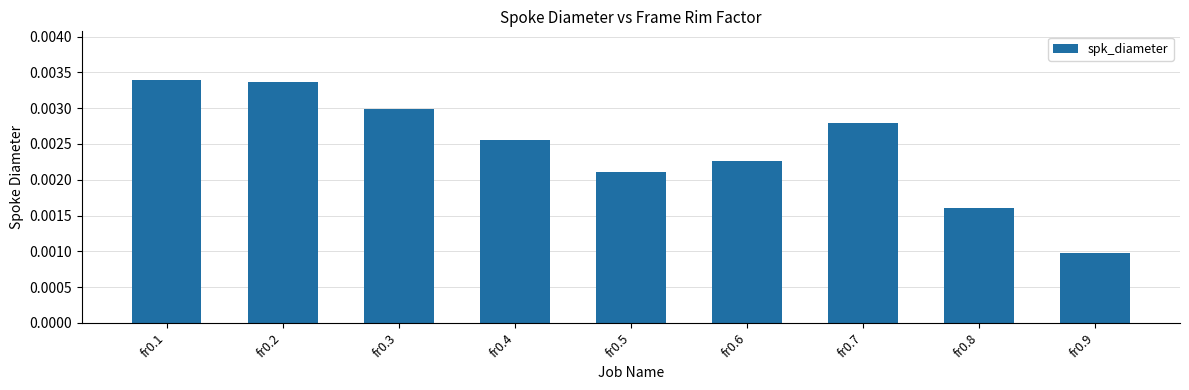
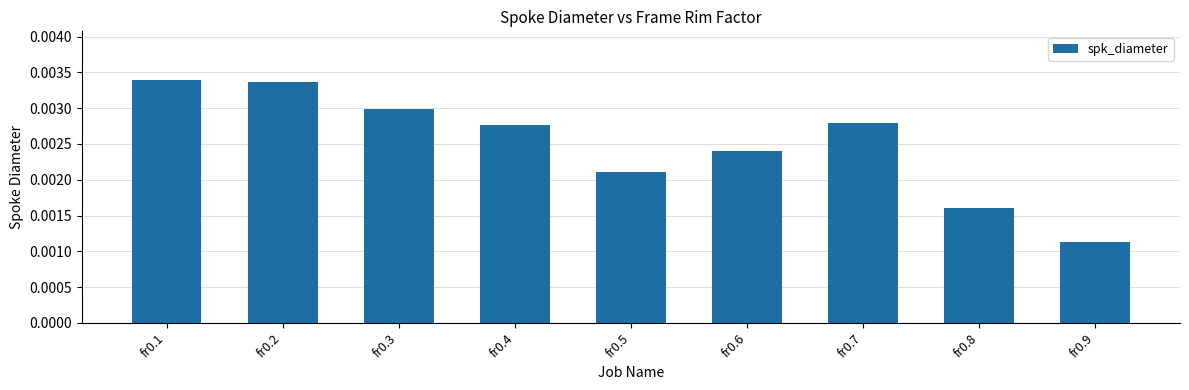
fr0.4: 0.0026 -> 0.0028
fr0.6: 0.0023 -> 0.0024
fr0.9: 0.0010 -> 0.0011
